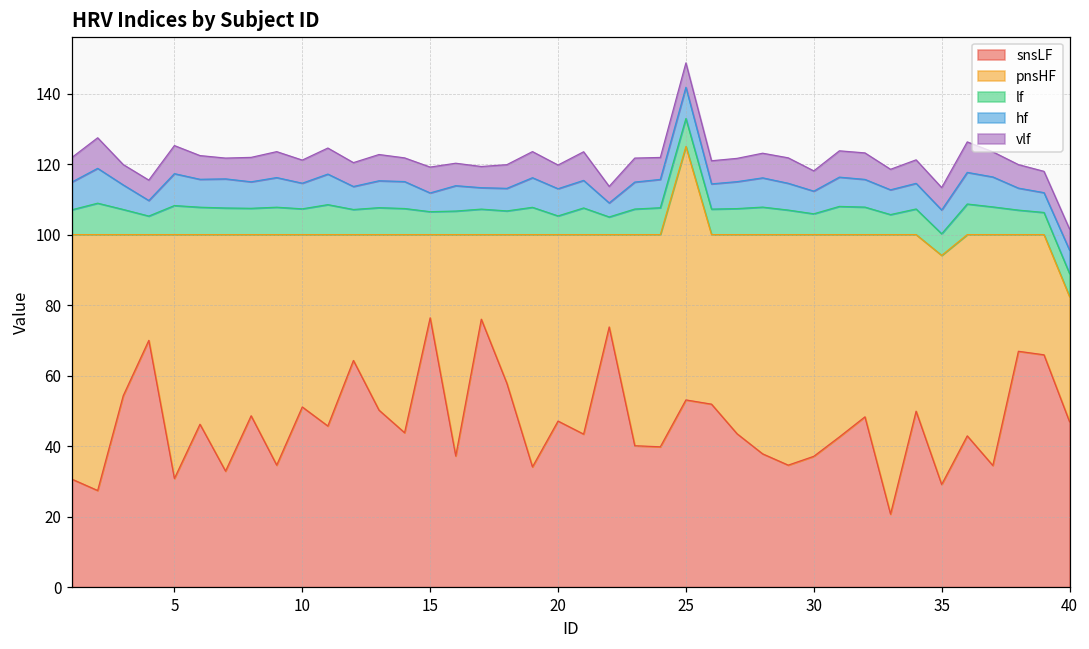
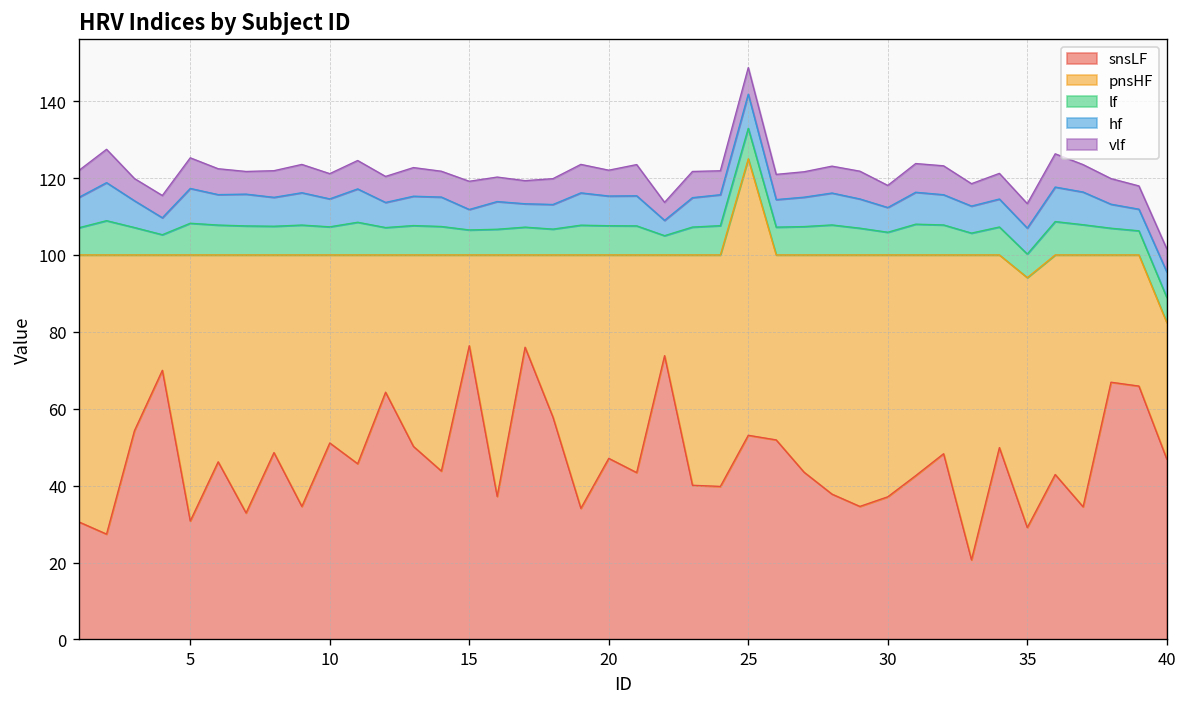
lf, 20: 105 -> 108
